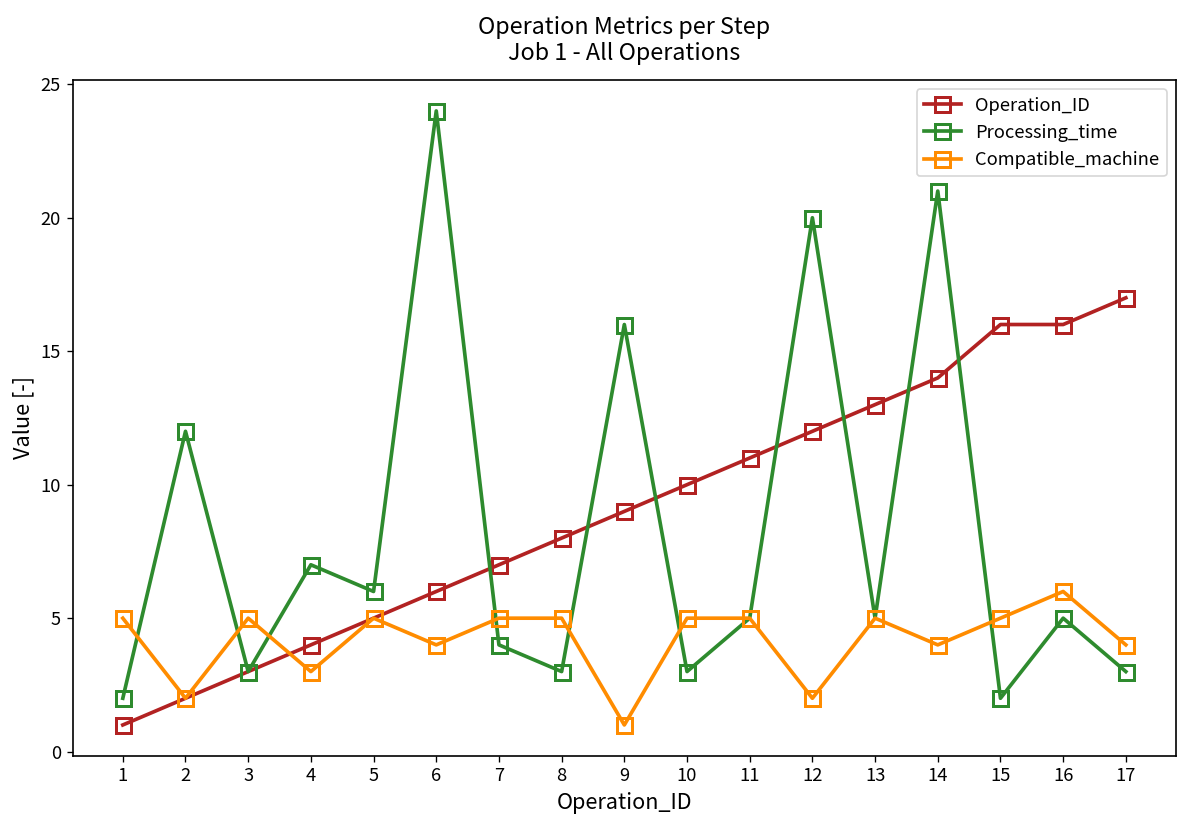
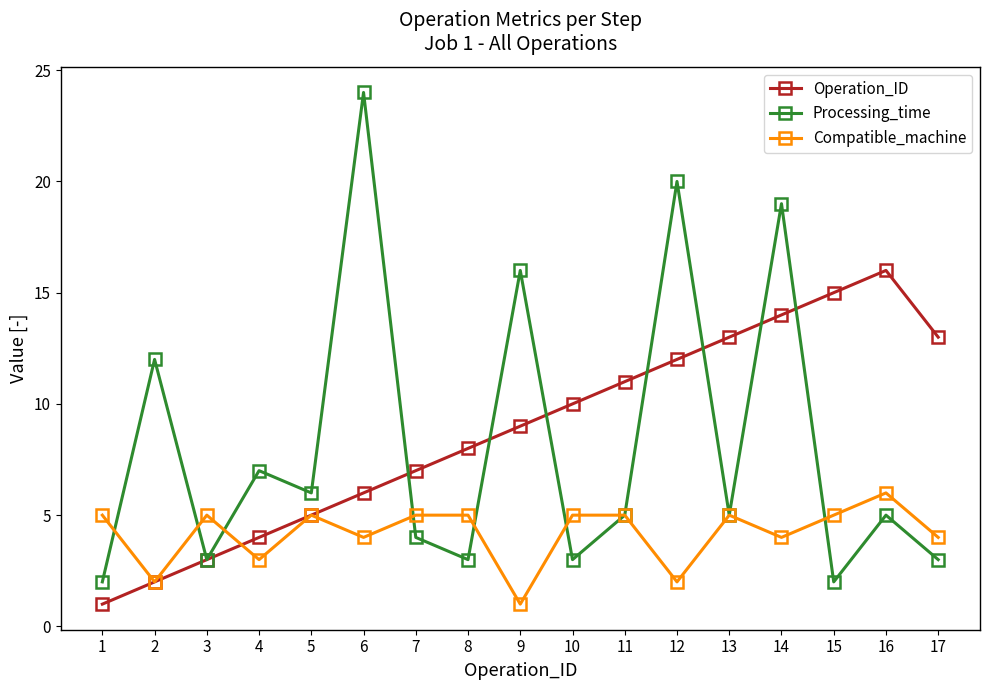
Processing_time, 14: 21 -> 19
Operation_ID, 15: 16 -> 15
Operation_ID, 17: 17 -> 13
